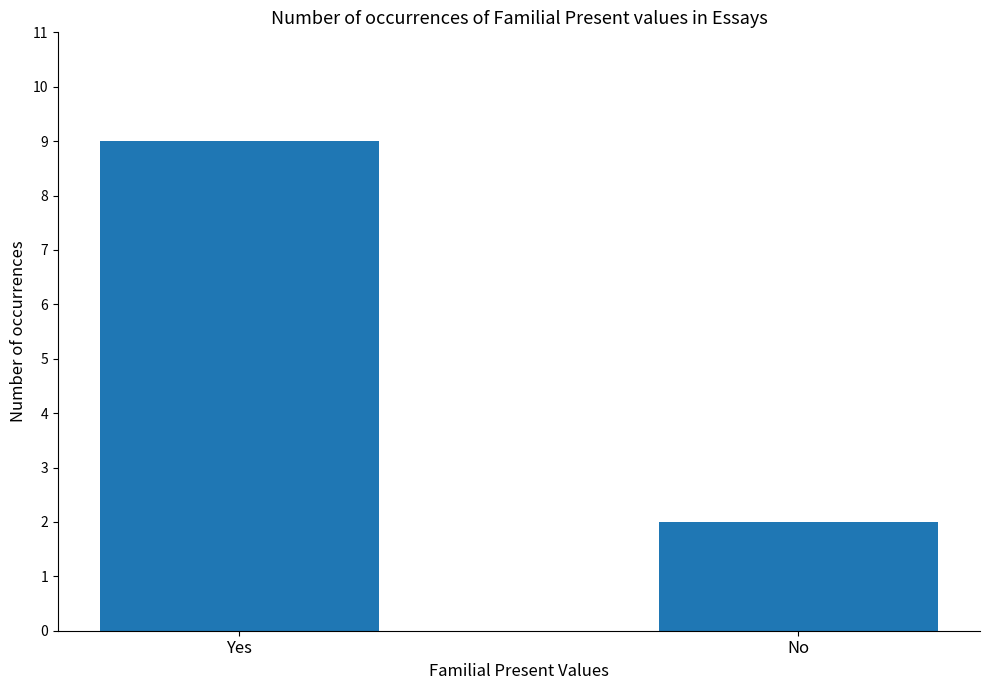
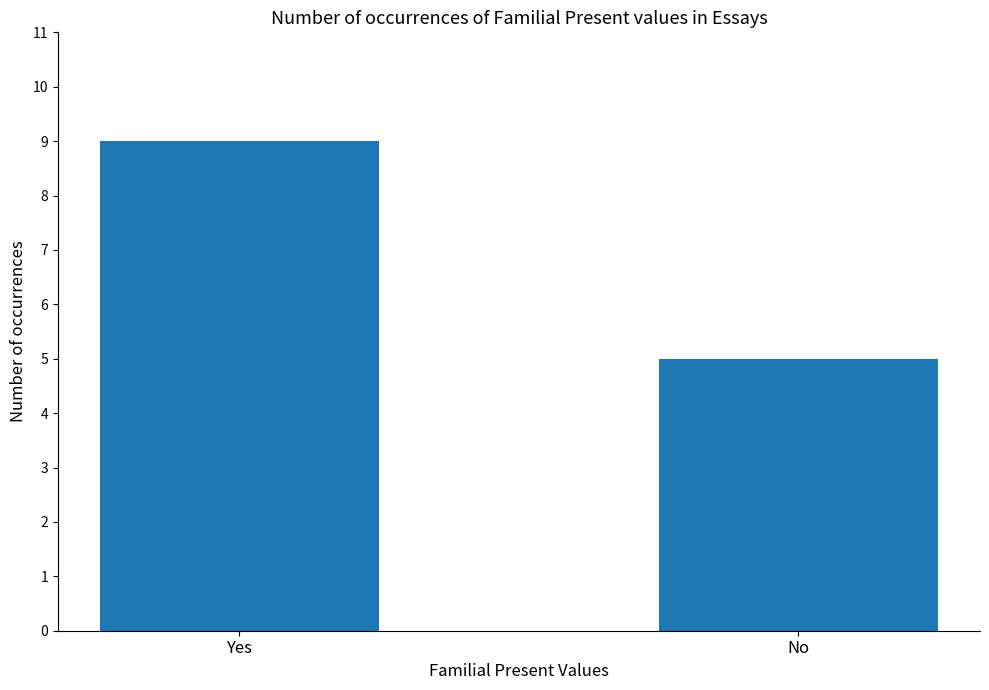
No: 2 -> 5
